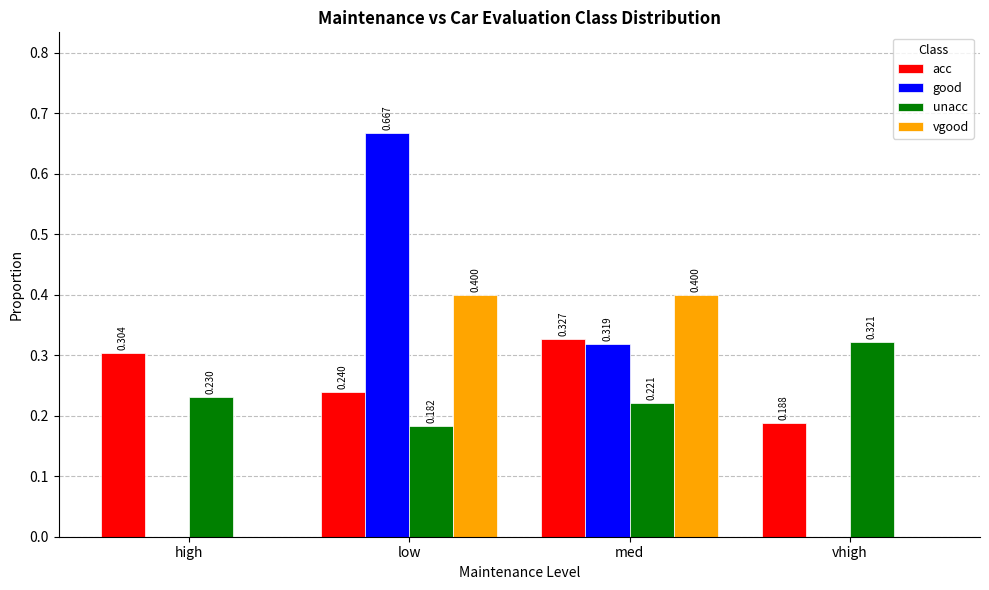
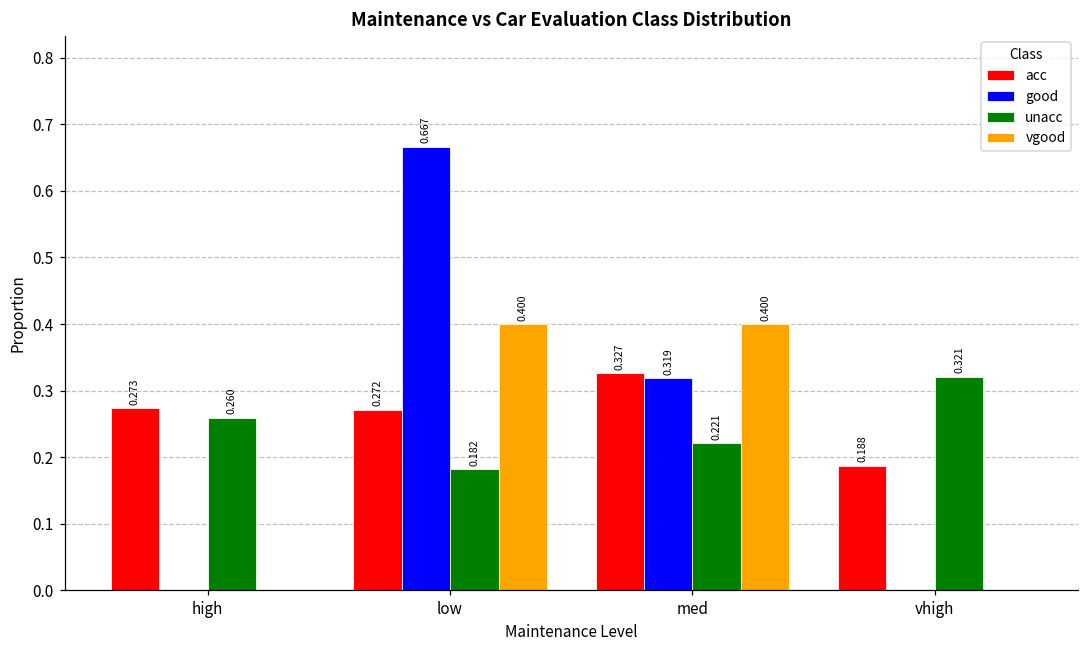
acc, high: 0.304 -> 0.273
unacc, high: 0.230 -> 0.260
acc, low: 0.240 -> 0.272
